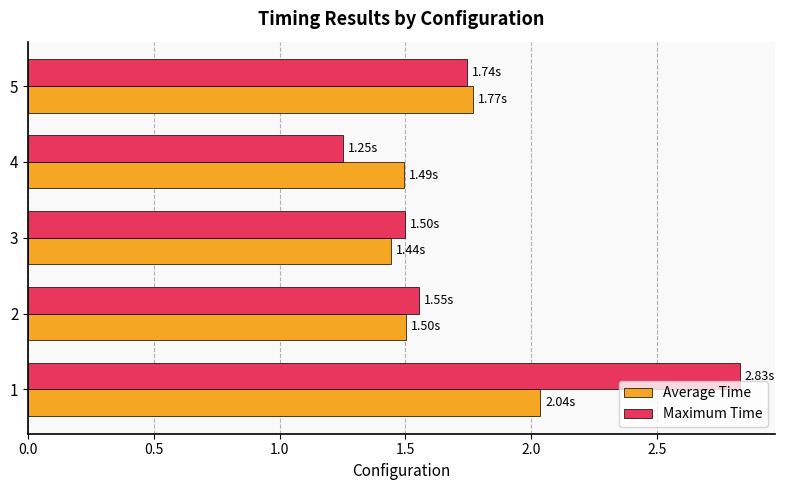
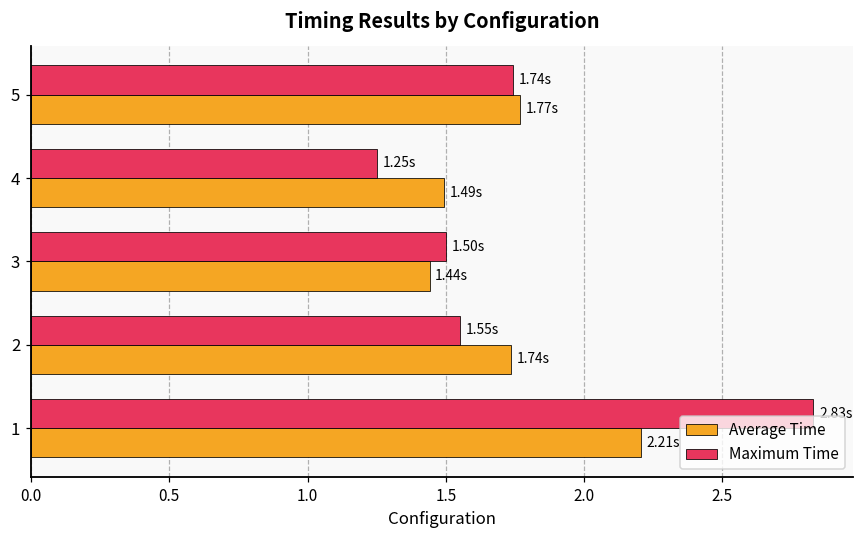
Average Time, 2: 1.50s -> 1.74s
Average Time, 1: 2.04s -> 2.21s
